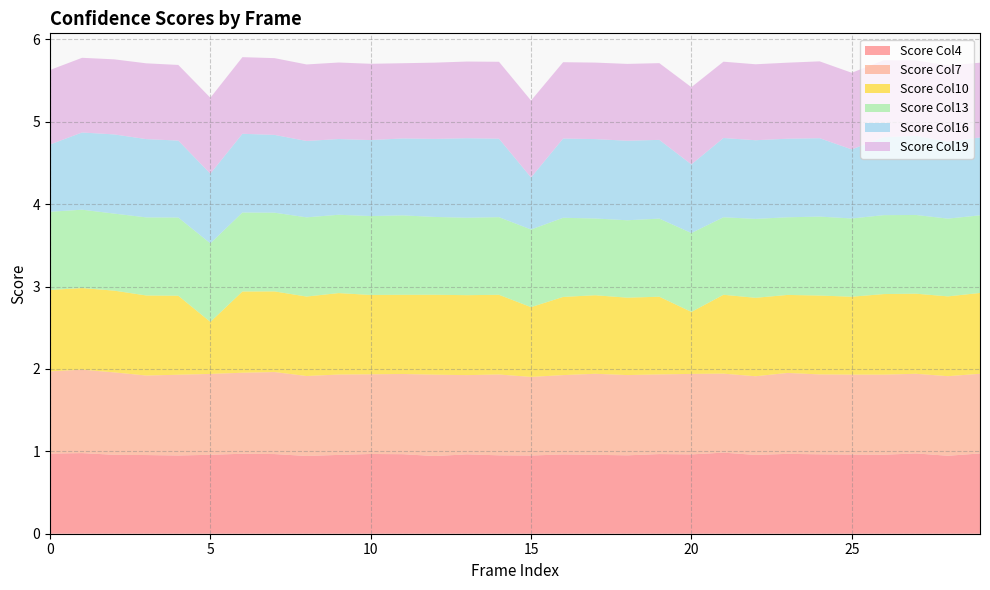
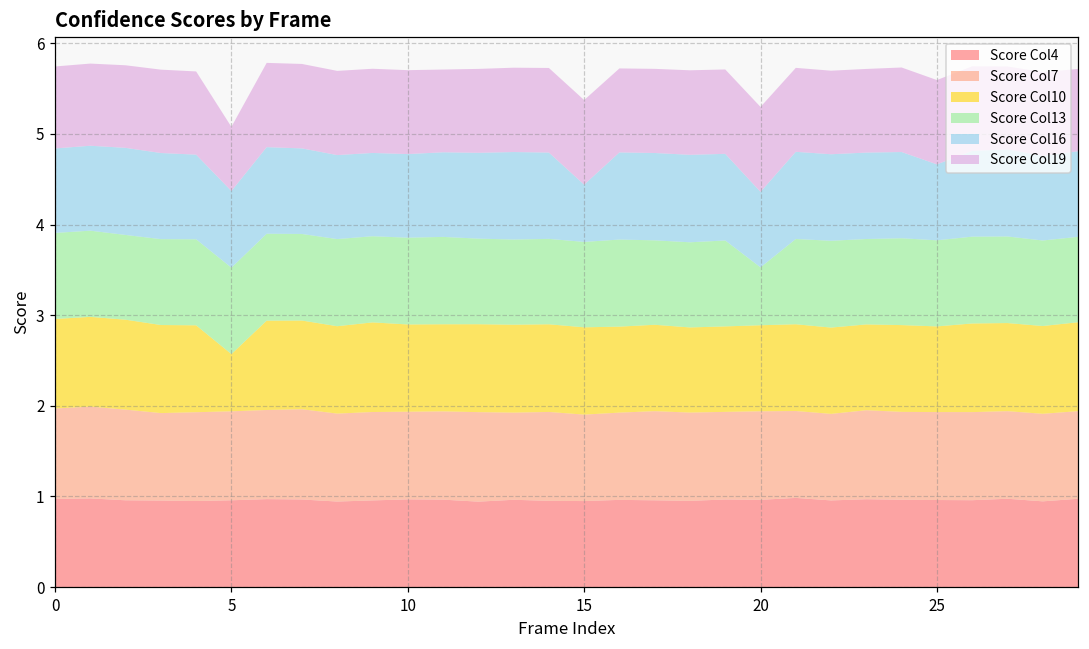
Score Col16, 0: 0.8 -> 0.9
Score Col19, 5: 0.9 -> 0.7
Score Col10, 15: 0.8 -> 1.0
Score Col10, 20: 0.8 -> 0.9
Score Col13, 20: 1.0 -> 0.6
